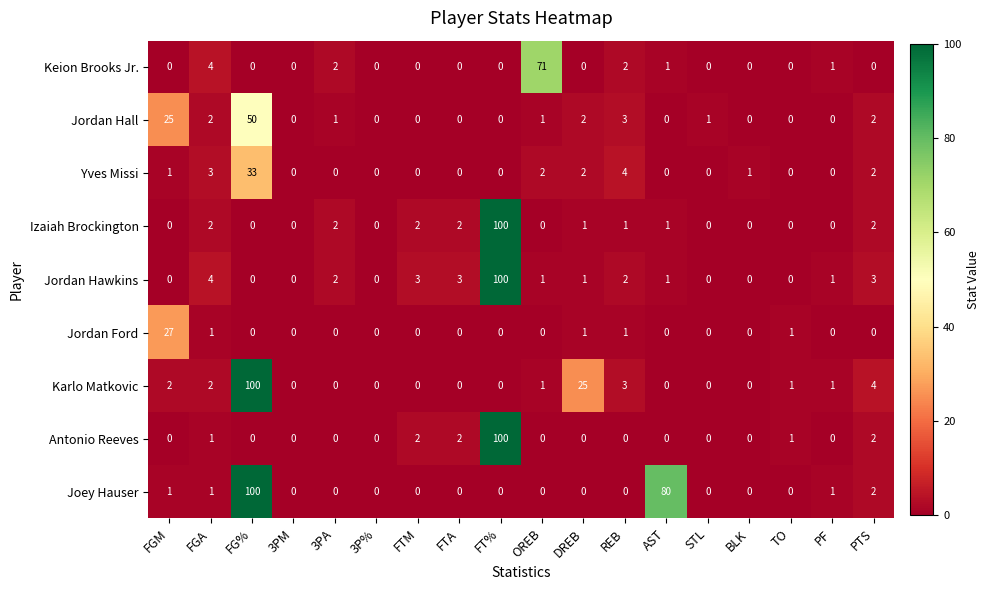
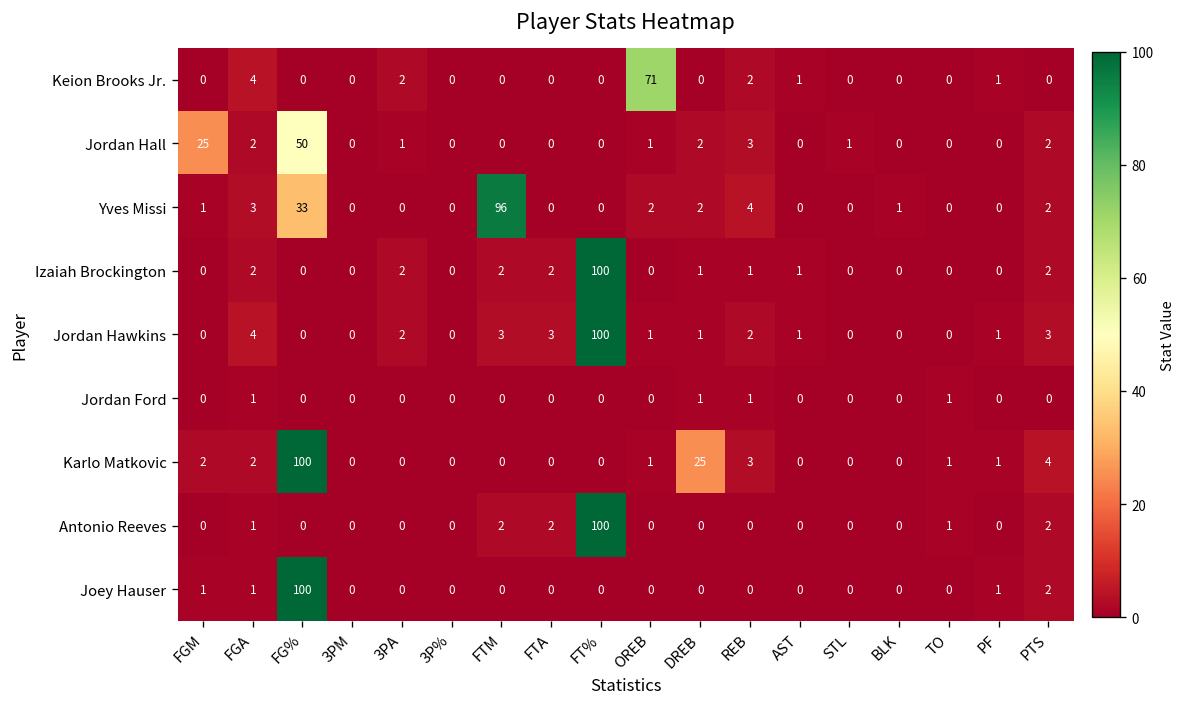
Yves Missi, FTM: 0 -> 96
Jordan Ford, FGM: 27 -> 0
Joey Hauser, AST: 80 -> 0
